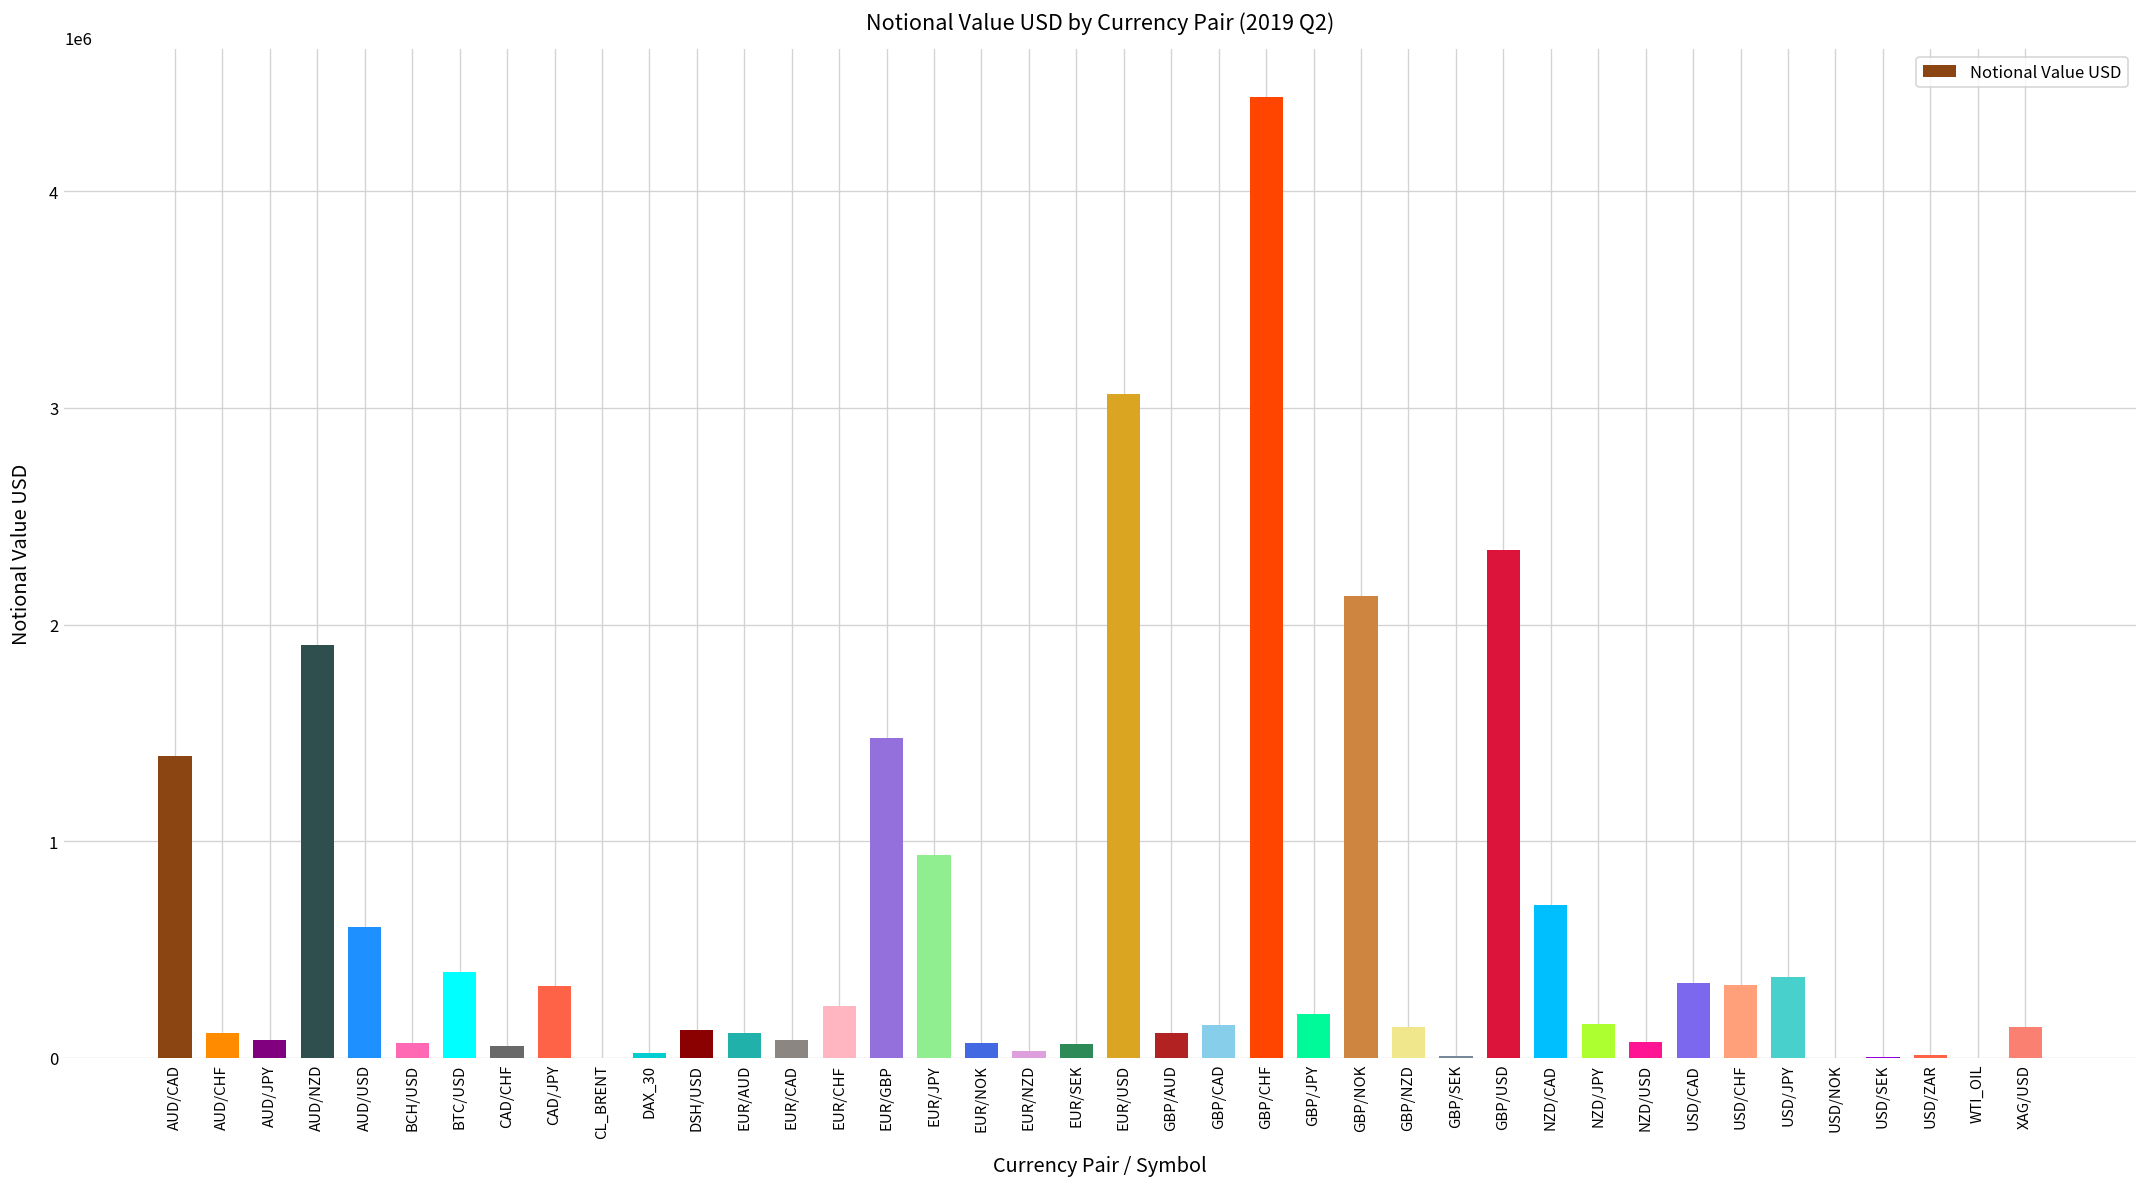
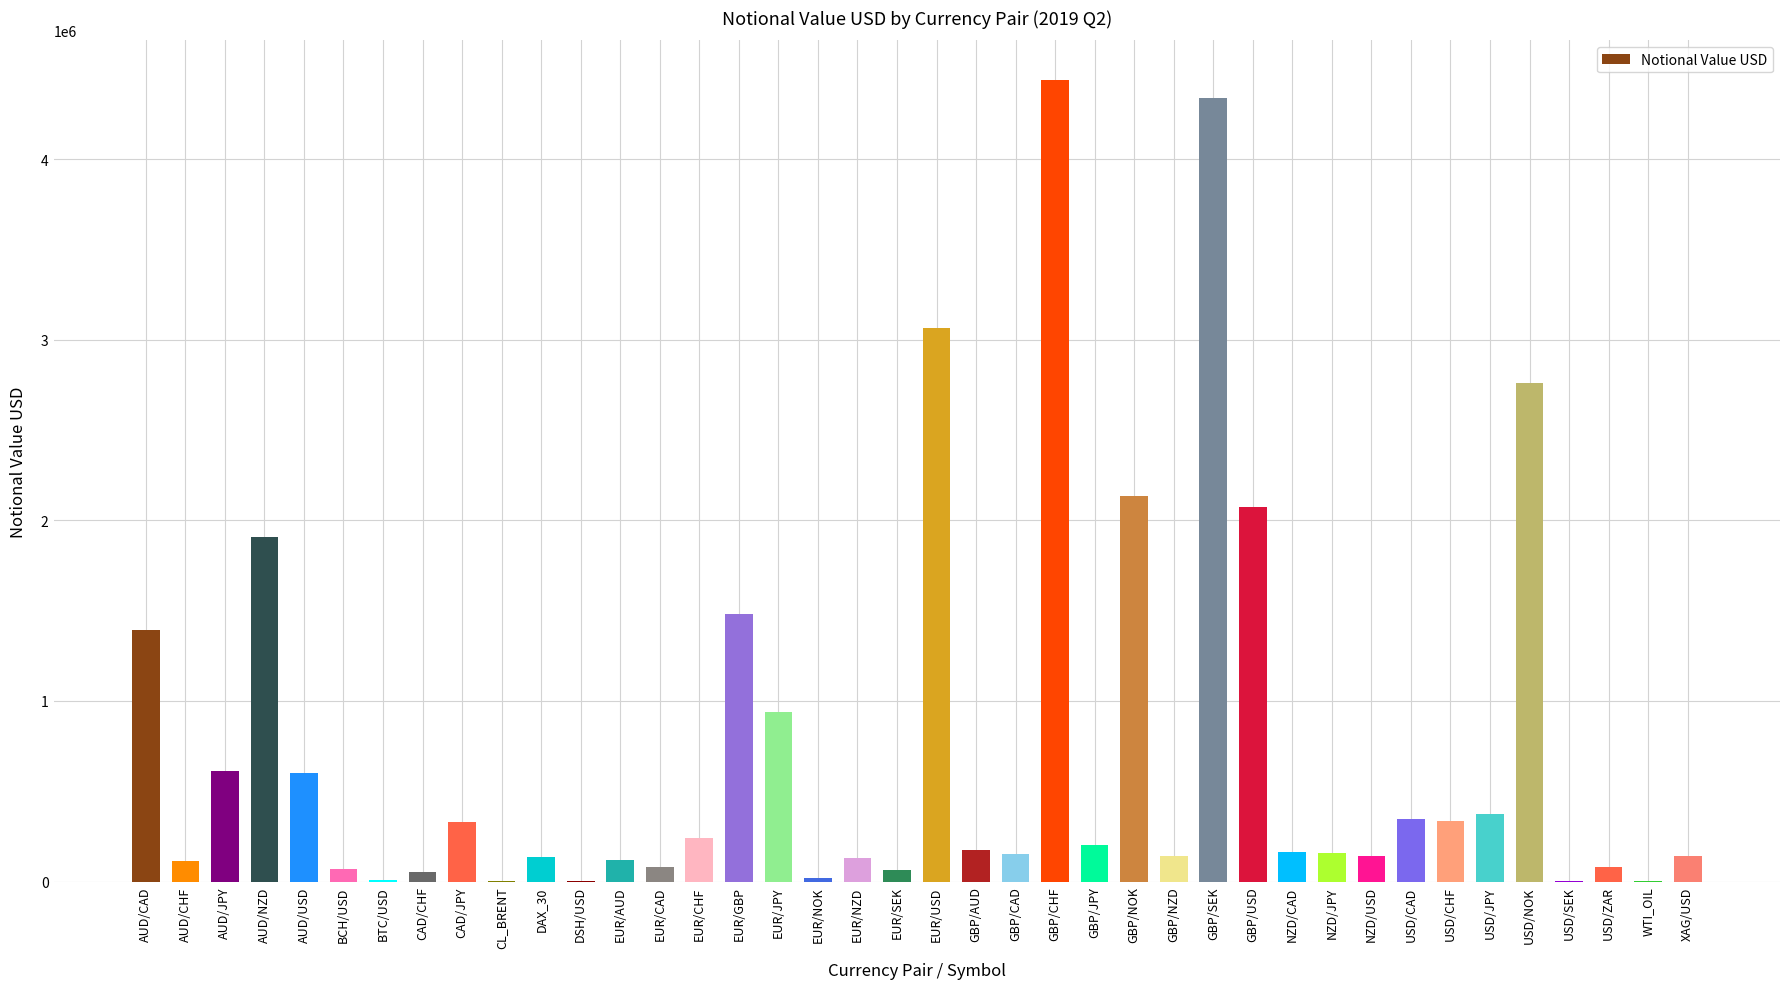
AUD/JPY: 80000 -> 610000
BTC/USD: 400000 -> 10000
DAX_30: 20000 -> 130000
DSH/USD: 130000 -> 0
EUR/NOK: 70000 -> 20000
EUR/NZD: 30000 -> 130000
GBP/AUD: 110000 -> 170000
GBP/SEK: 10000 -> 4340000
GBP/USD: 2340000 -> 2080000
NZD/CAD: 710000 -> 160000
NZD/USD: 70000 -> 140000
USD/NOK: 0 -> 2760000
USD/ZAR: 10000 -> 80000
